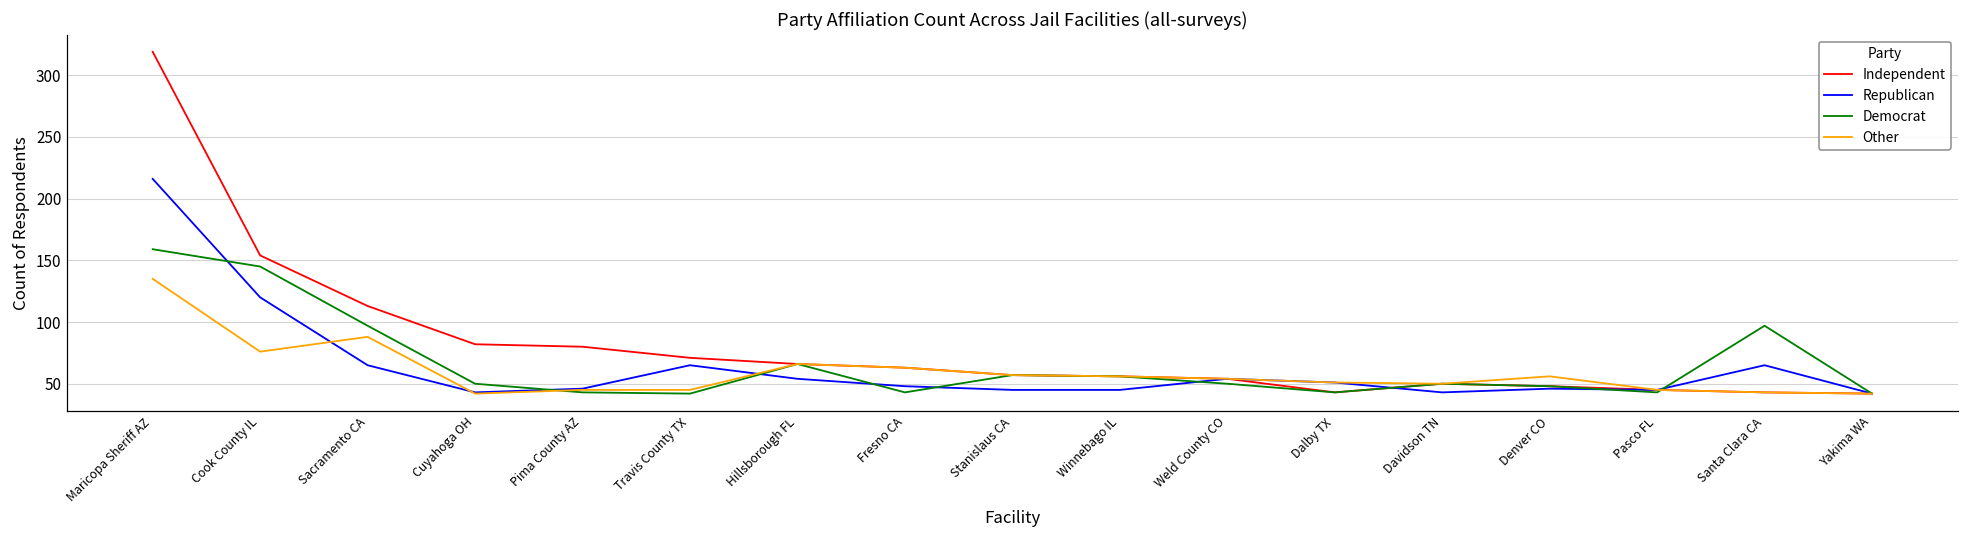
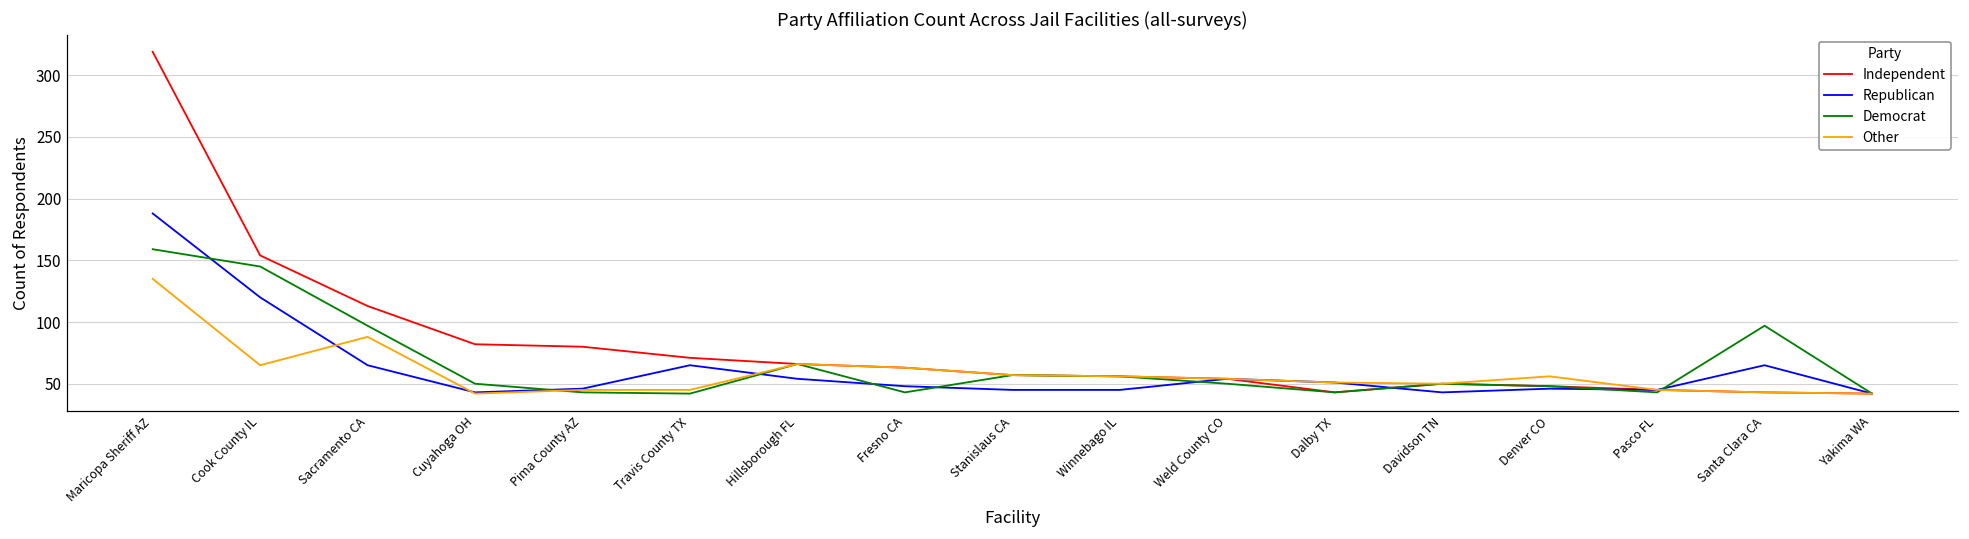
Republican, Maricopa Sheriff AZ: 216 -> 188
Other, Cook County IL: 76 -> 65
